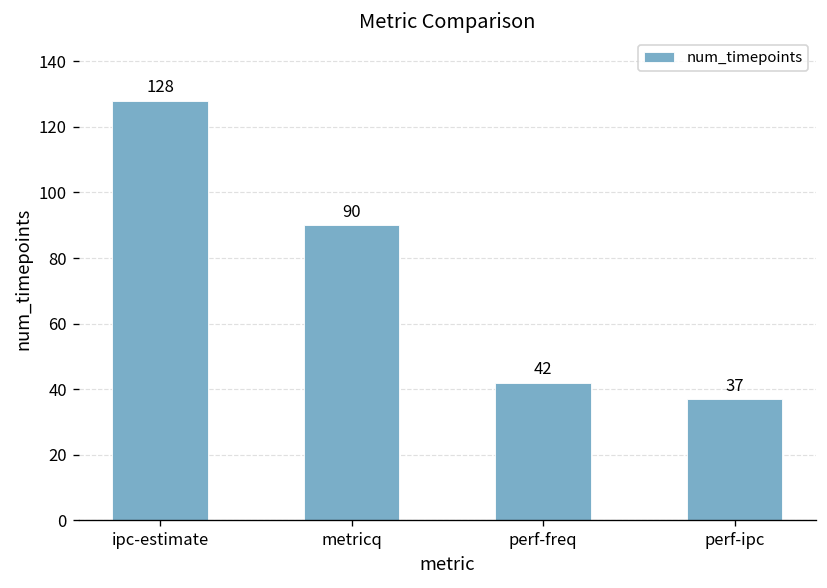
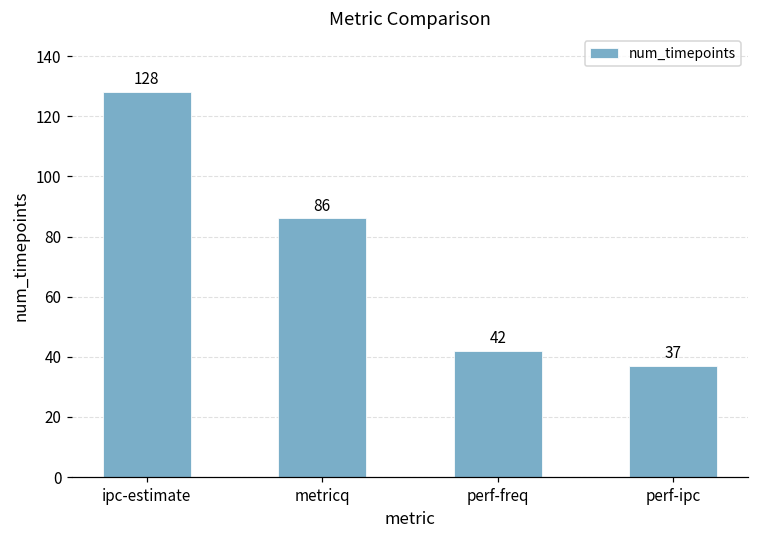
metricq: 90 -> 86
